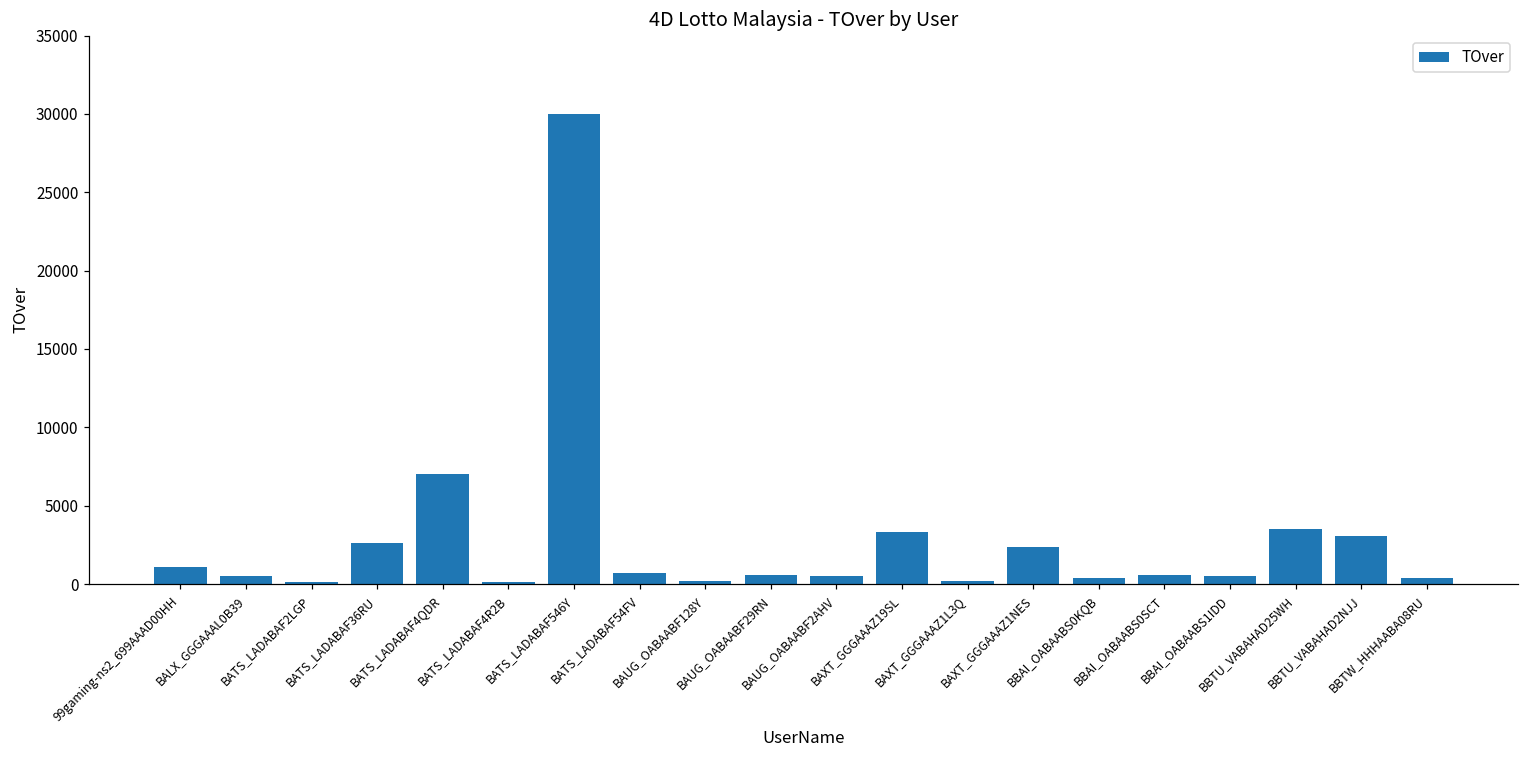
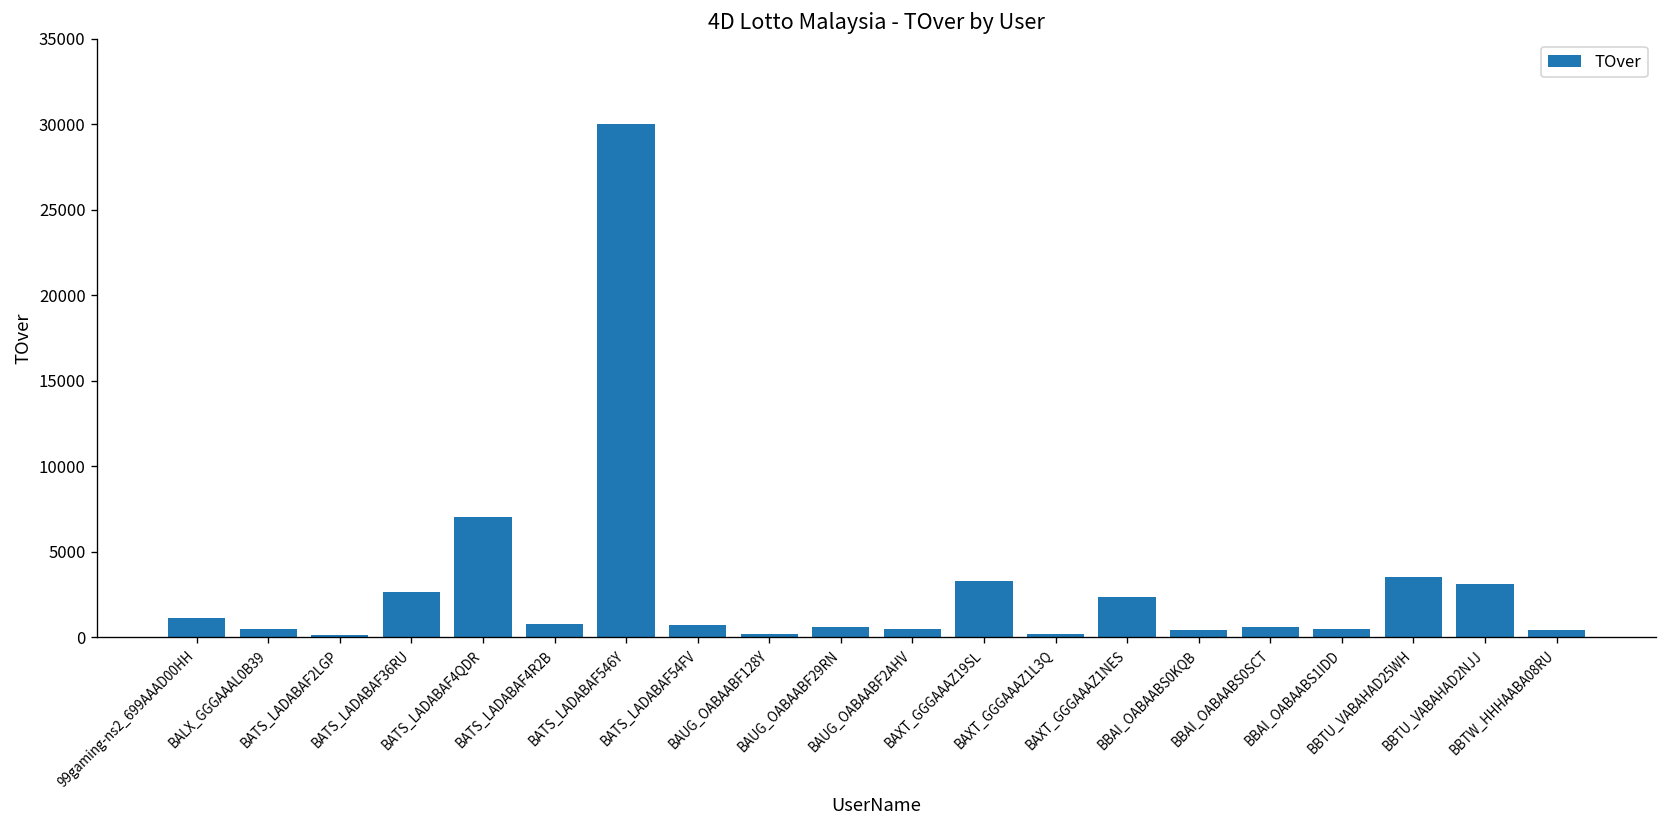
BATS_LADABAF4R2B: 100 -> 800
